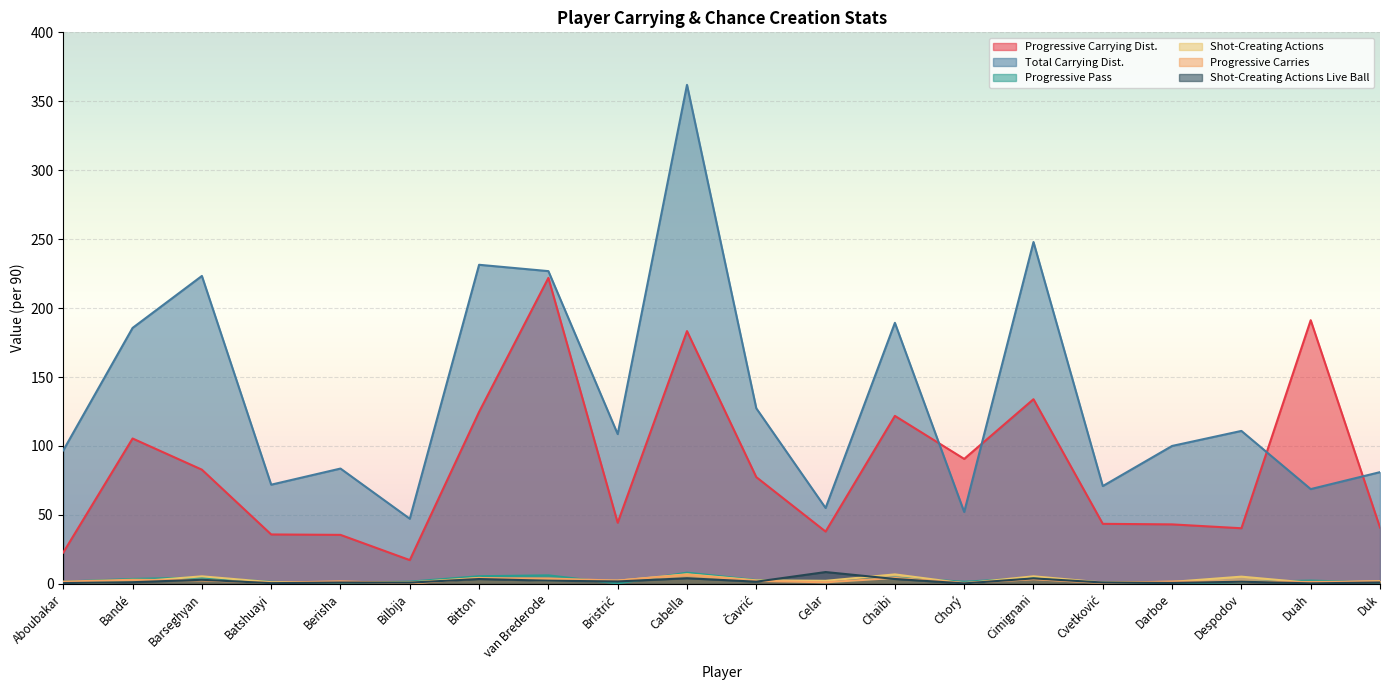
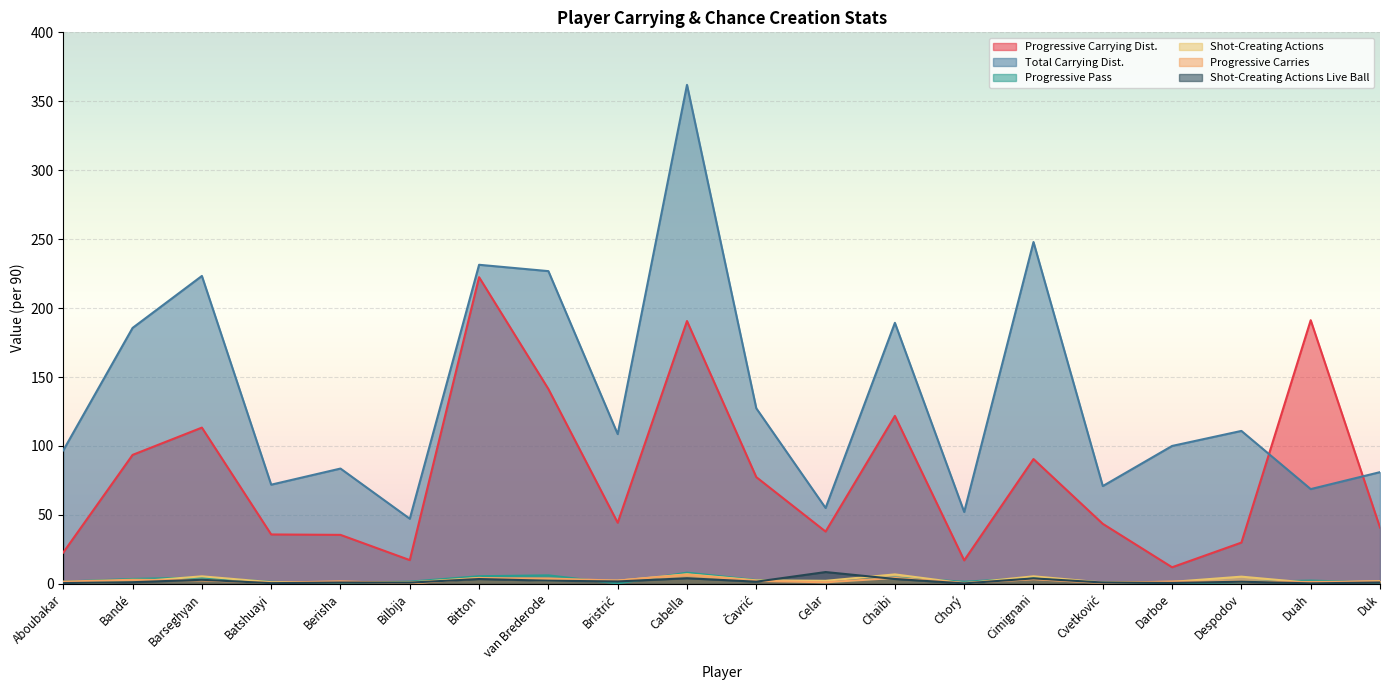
Progressive Carrying Dist., Bandé: 105 -> 94
Progressive Carrying Dist., Barseghyan: 83 -> 113
Progressive Carrying Dist., Bitton: 125 -> 222
Progressive Carrying Dist., van Brederode: 222 -> 141
Progressive Carrying Dist., Cabella: 183 -> 191
Progressive Carrying Dist., Chorý: 91 -> 17
Progressive Carrying Dist., Cimignani: 134 -> 91
Progressive Carrying Dist., Darboe: 43 -> 12
Progressive Carrying Dist., Despodov: 40 -> 30
